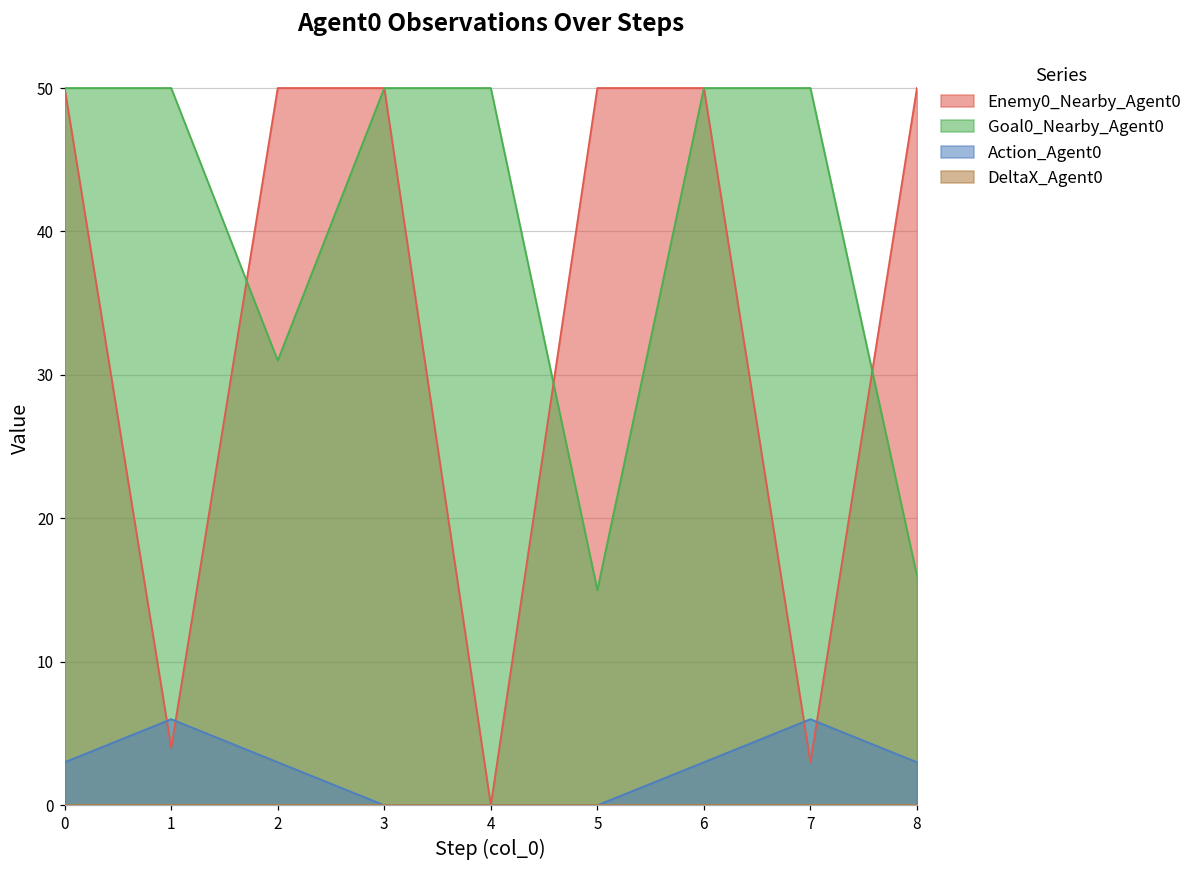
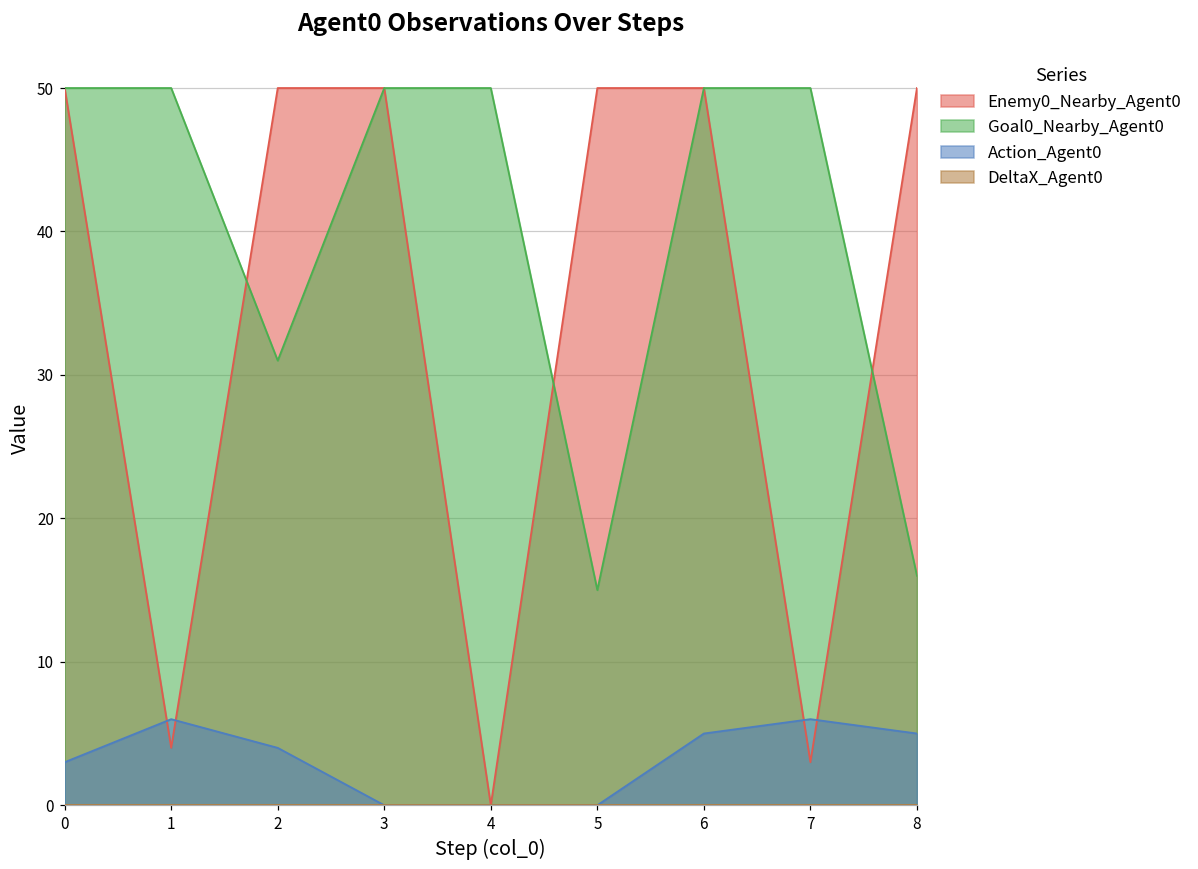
Action_Agent0, 2: 3 -> 4
Action_Agent0, 6: 3 -> 5
Action_Agent0, 8: 3 -> 5
